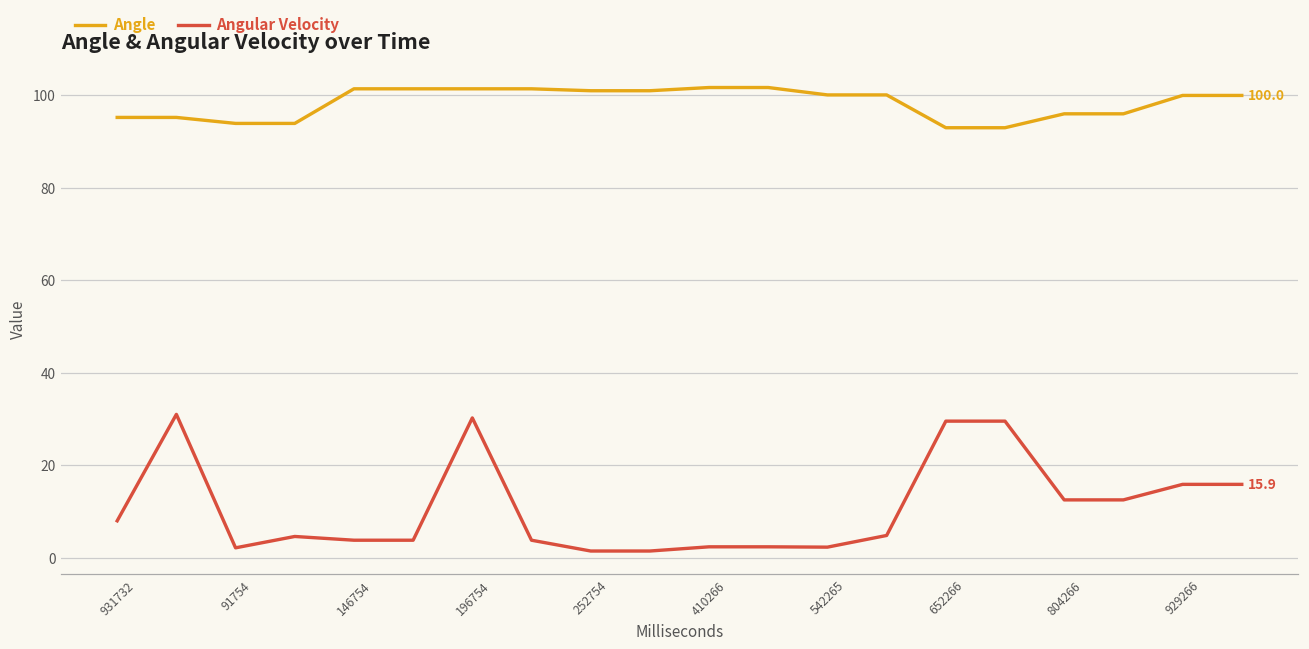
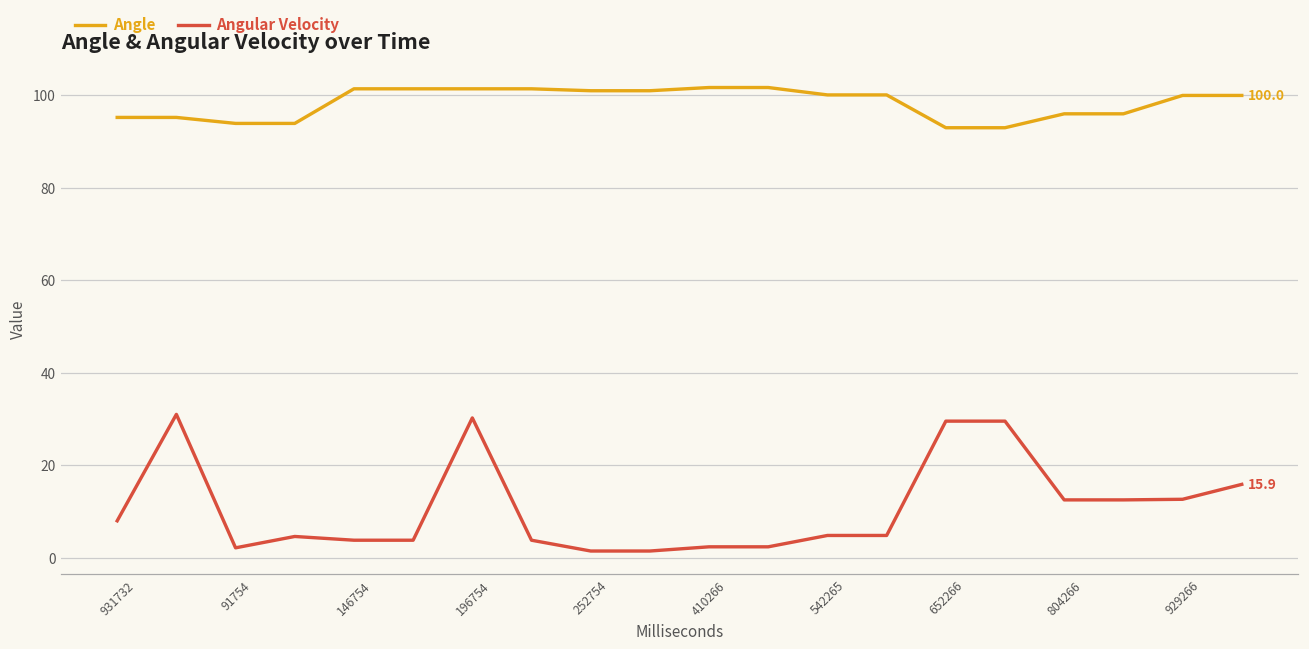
Angular Velocity, 542265: 2 -> 5
Angular Velocity, 929266: 16 -> 13
